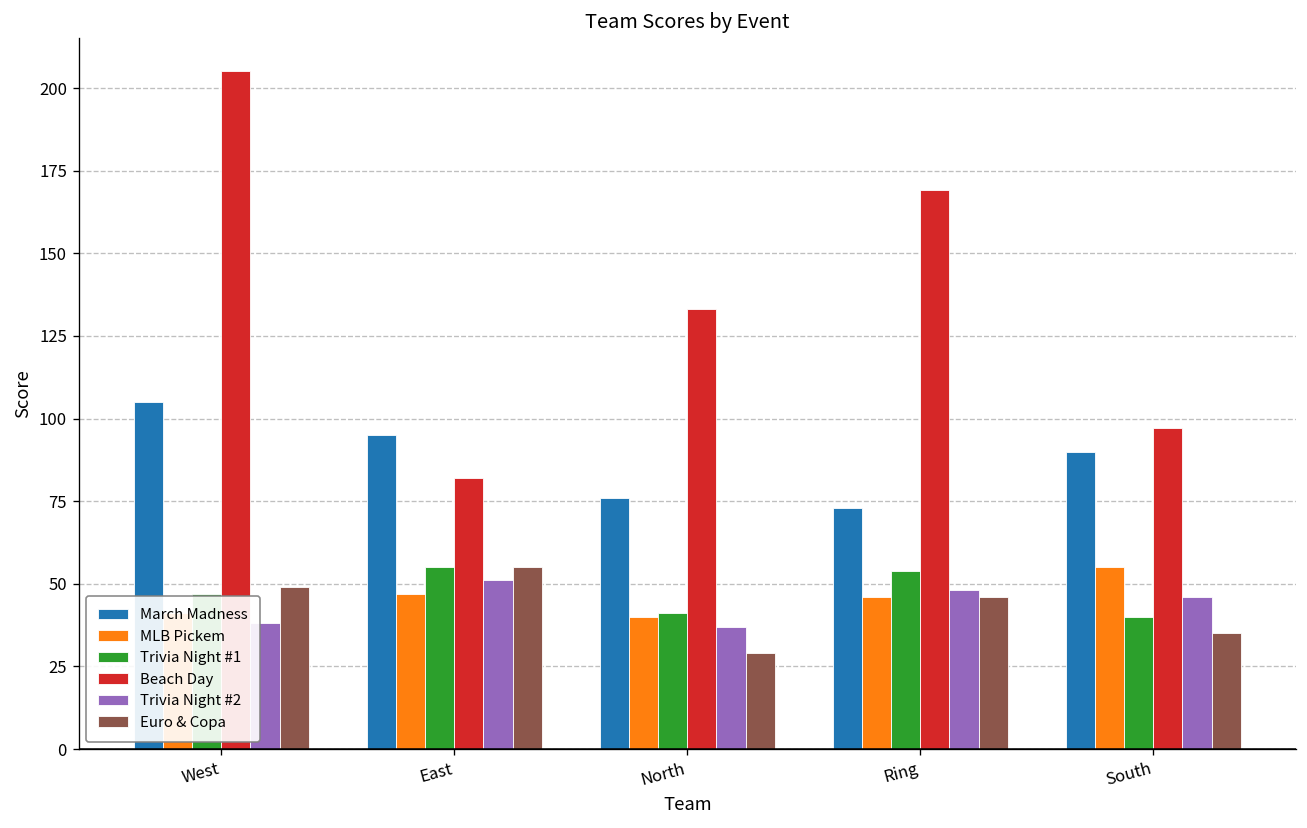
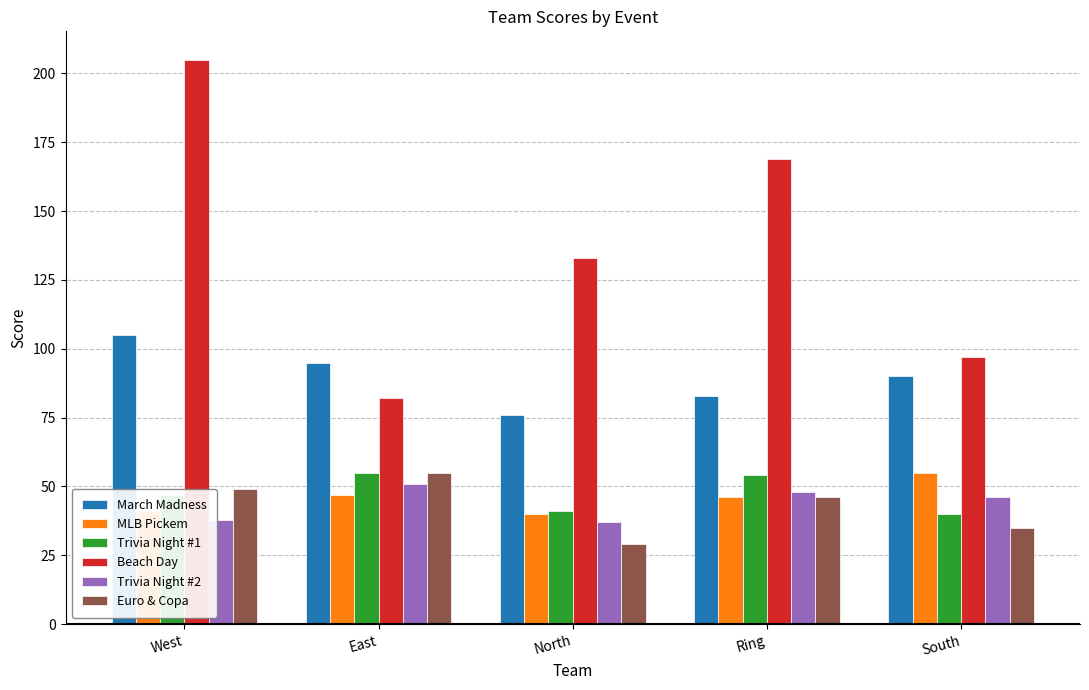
March Madness, Ring: 73 -> 83
